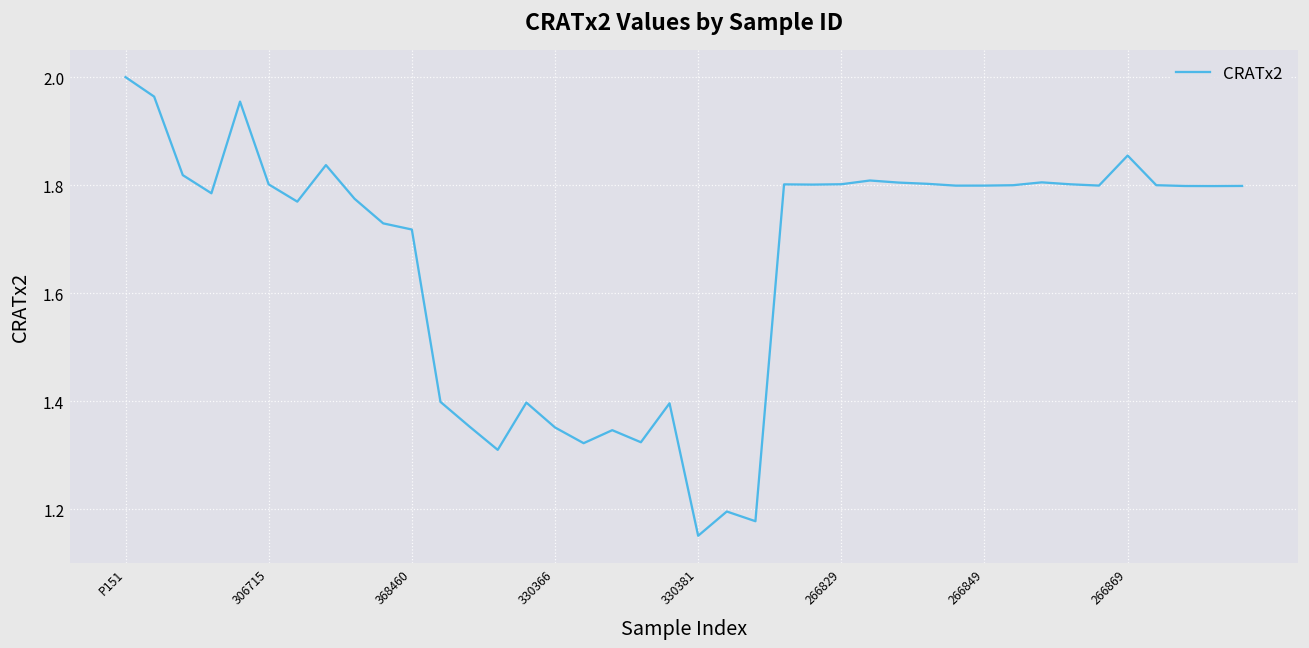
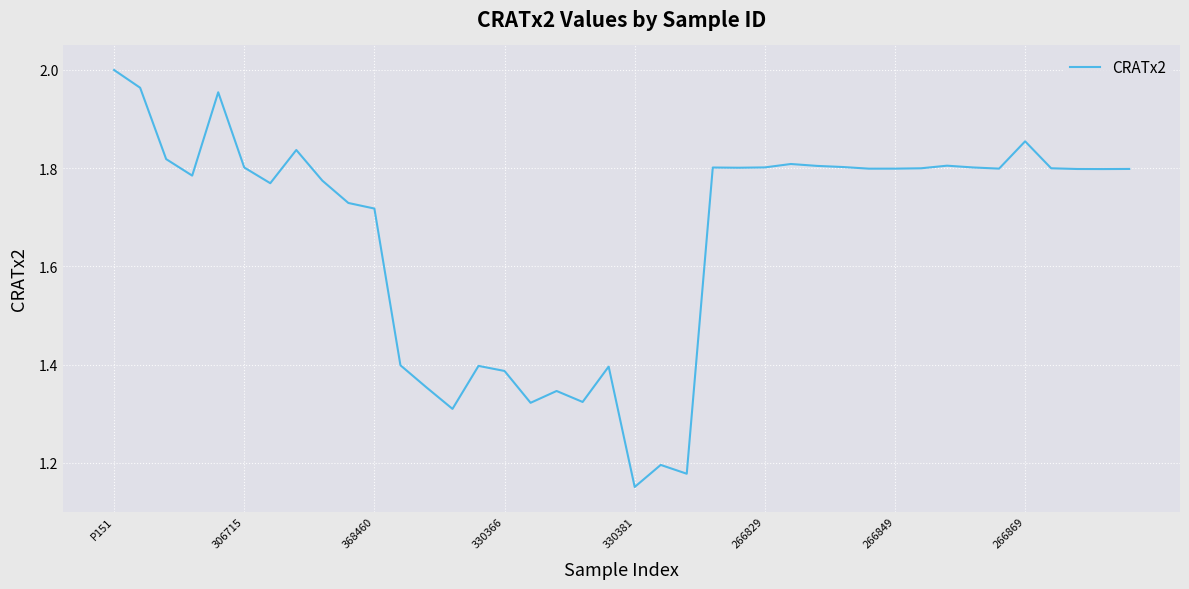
330366: 1.35 -> 1.39
